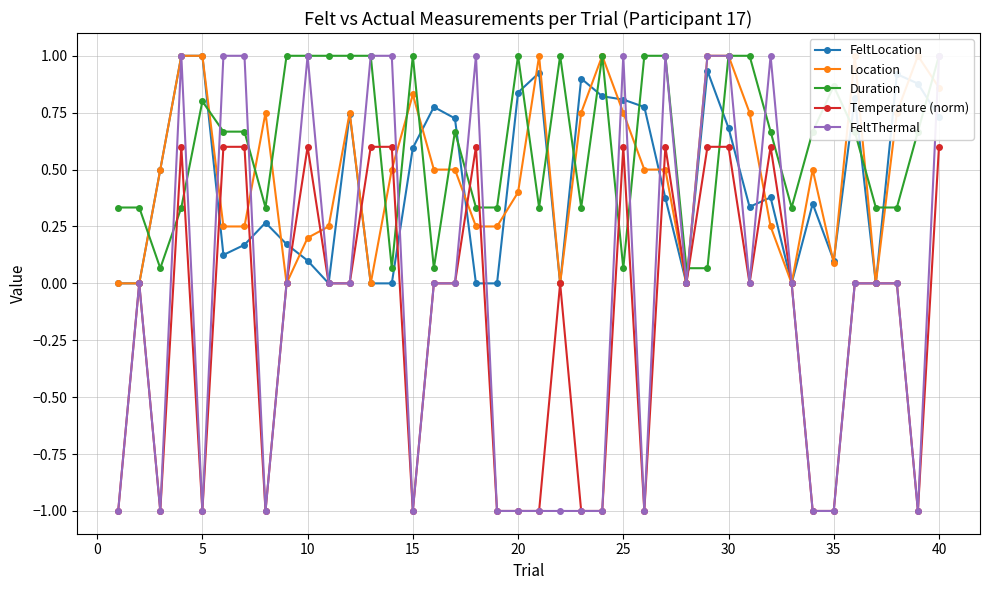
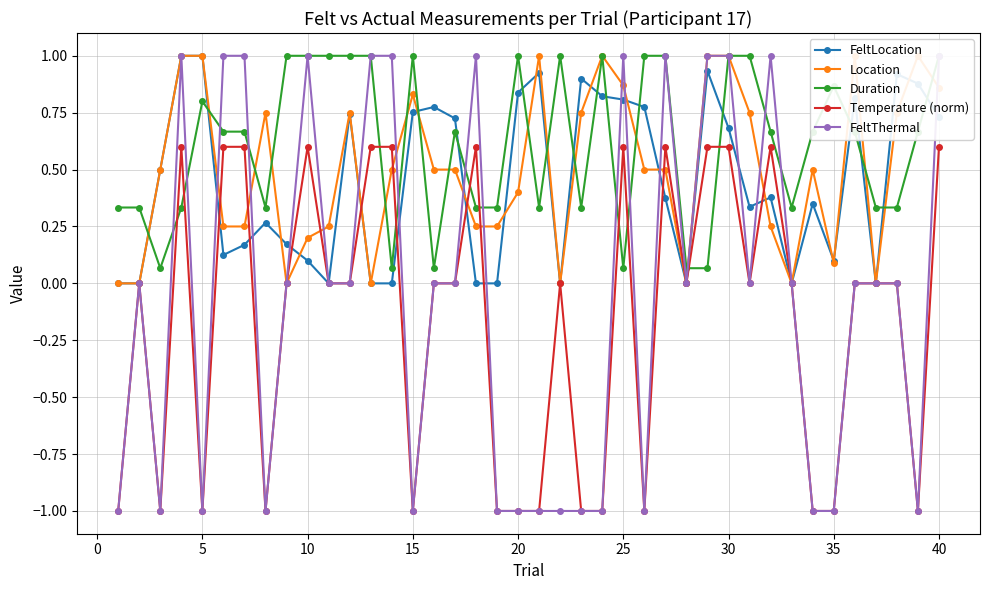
FeltLocation, 15: 0.59 -> 0.75
Location, 25: 0.75 -> 0.87
